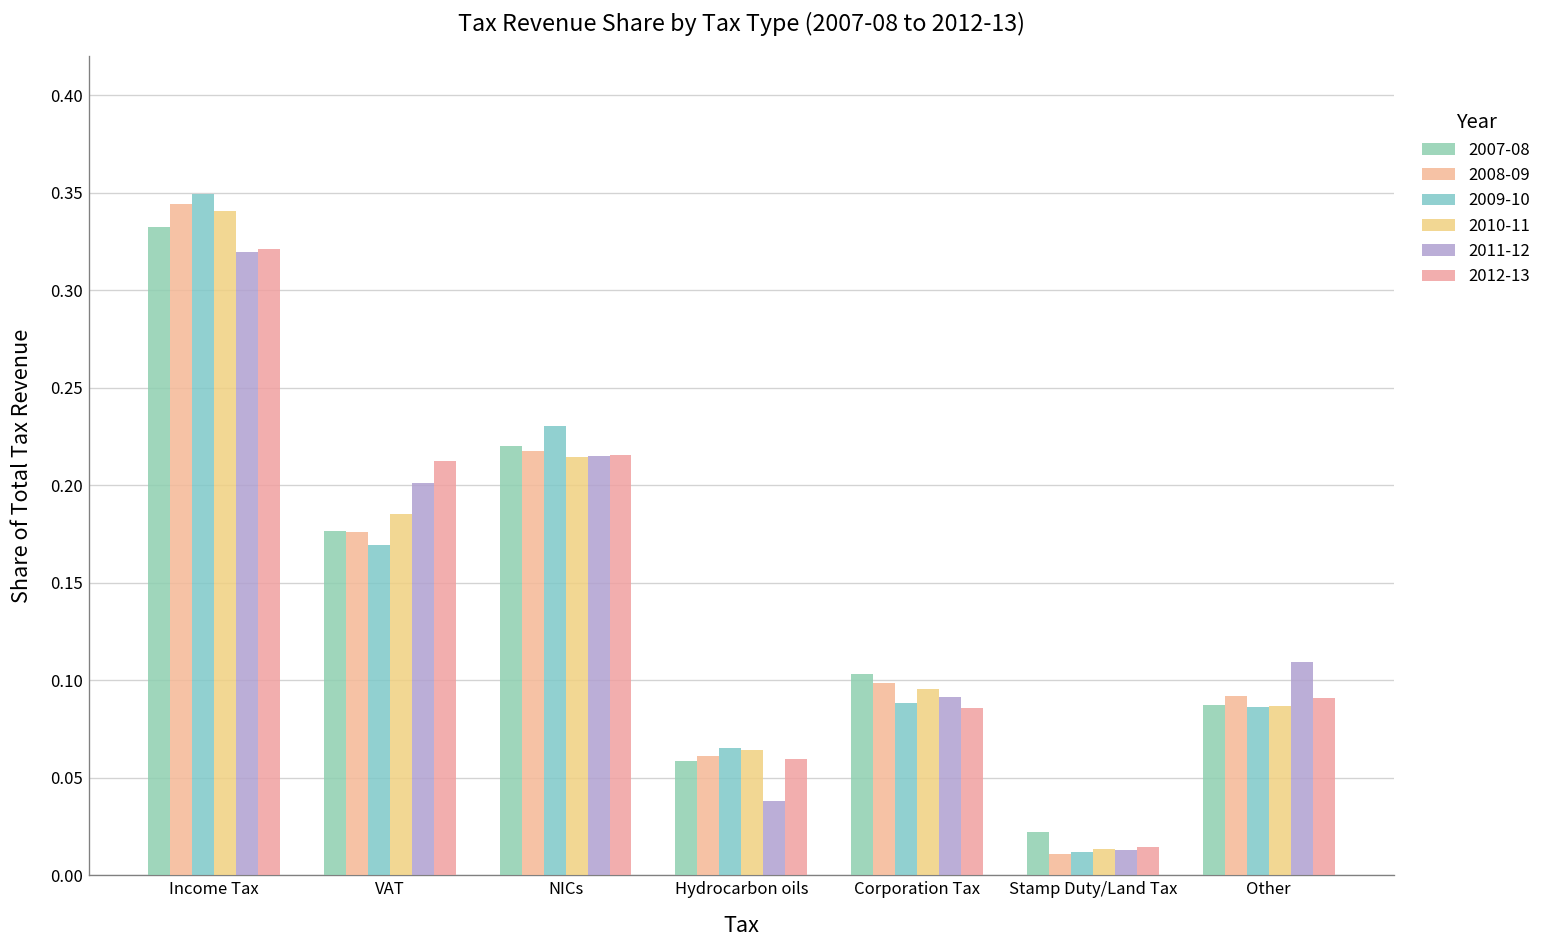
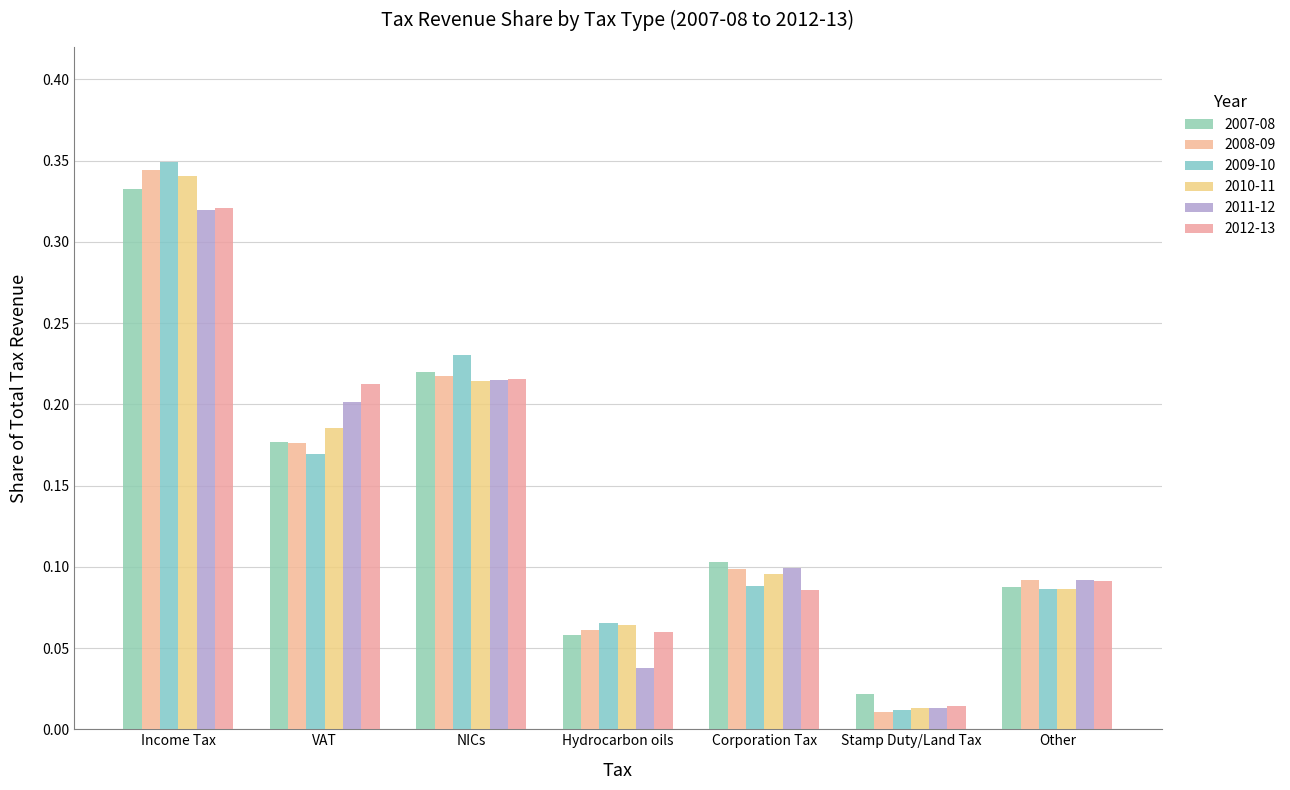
2011-12, Corporation Tax: 0.091 -> 0.099
2011-12, Other: 0.109 -> 0.092
